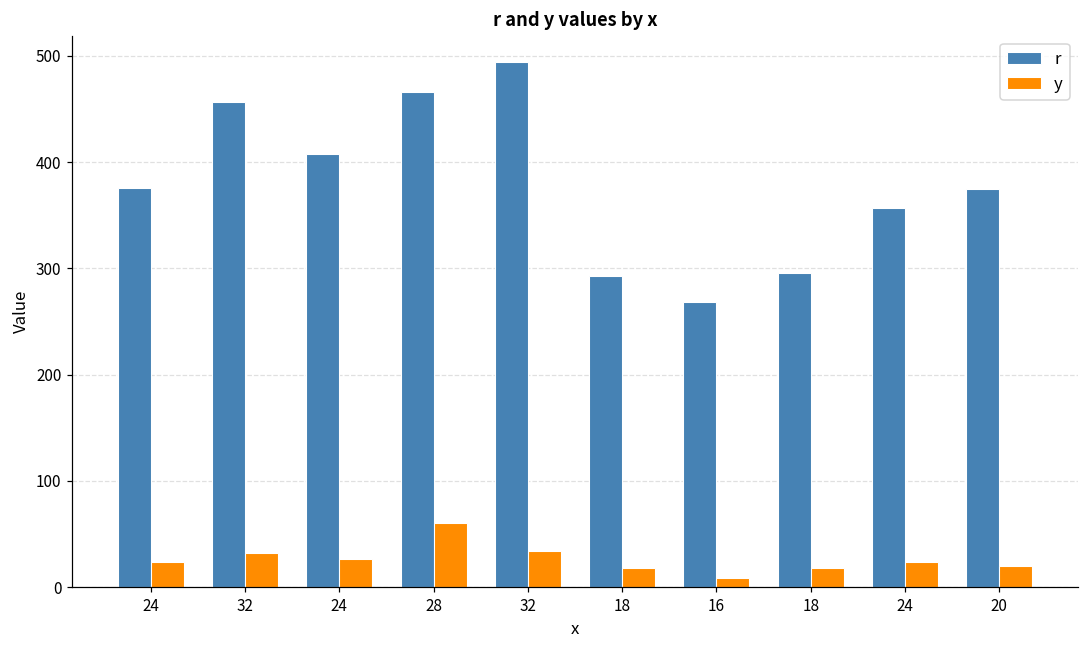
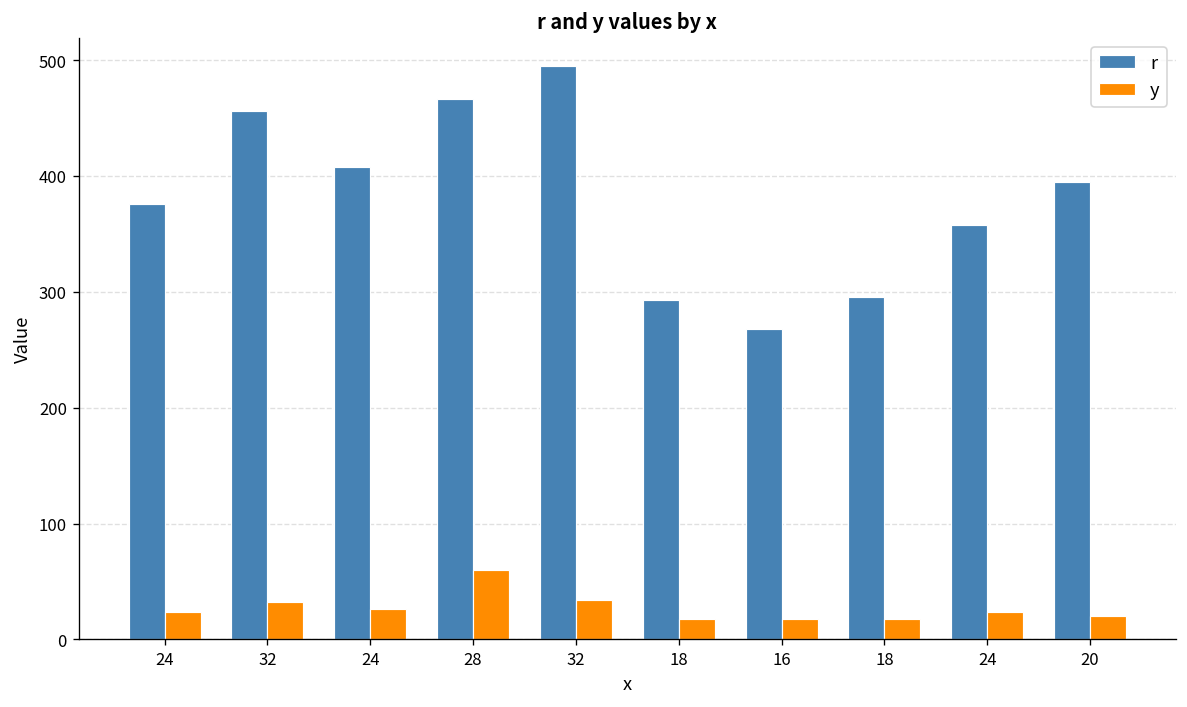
y, 16: 10 -> 20
r, 20: 370 -> 390
